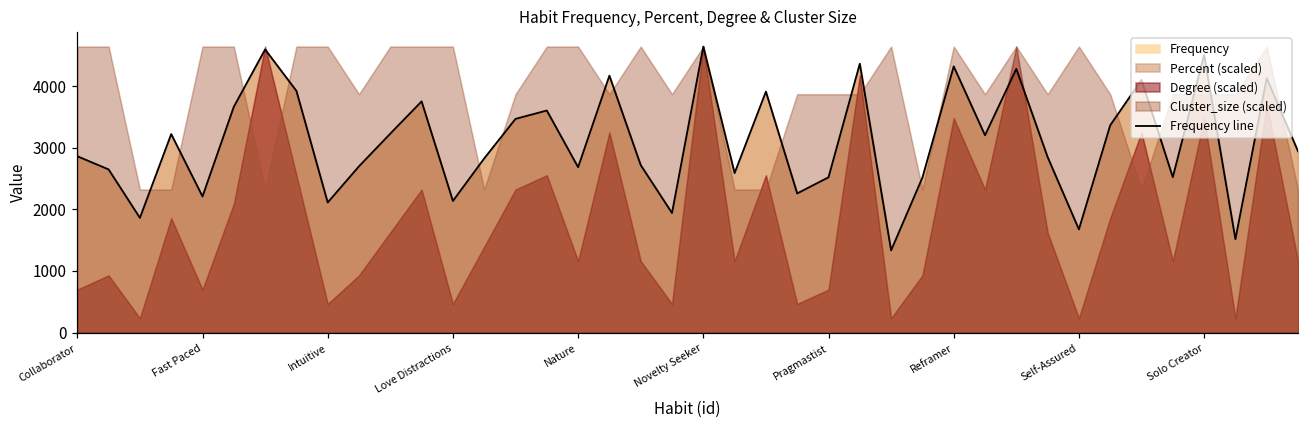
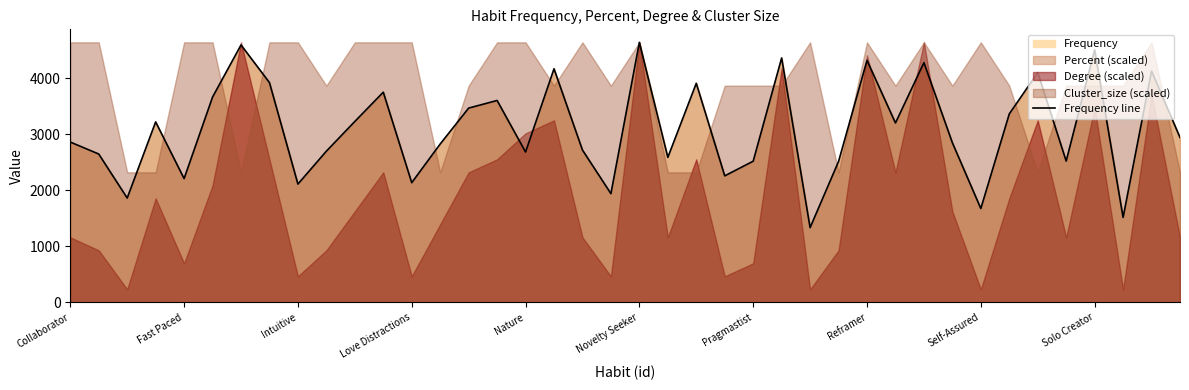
Degree (scaled), Collaborator: 700 -> 1200
Degree (scaled), Nature: 1200 -> 3000
Degree (scaled), Reframer: 3500 -> 4400
